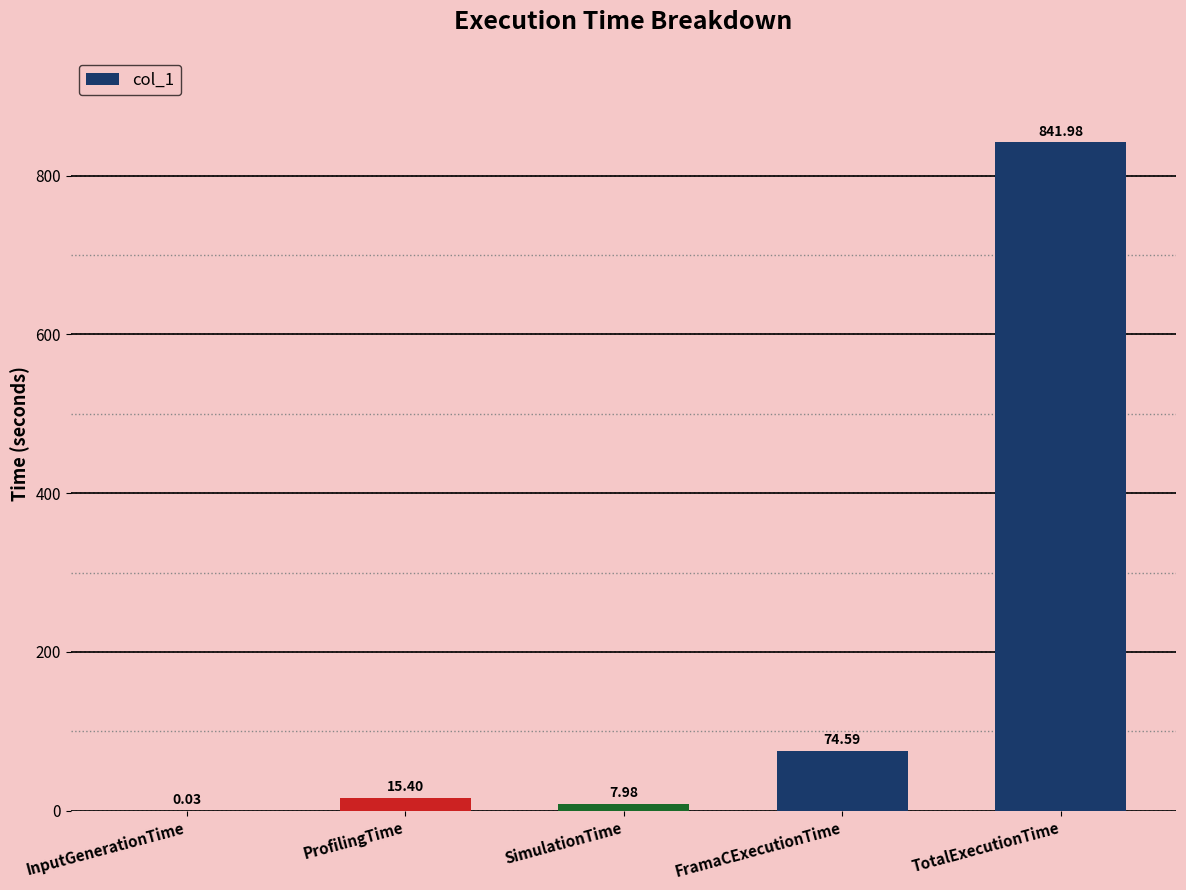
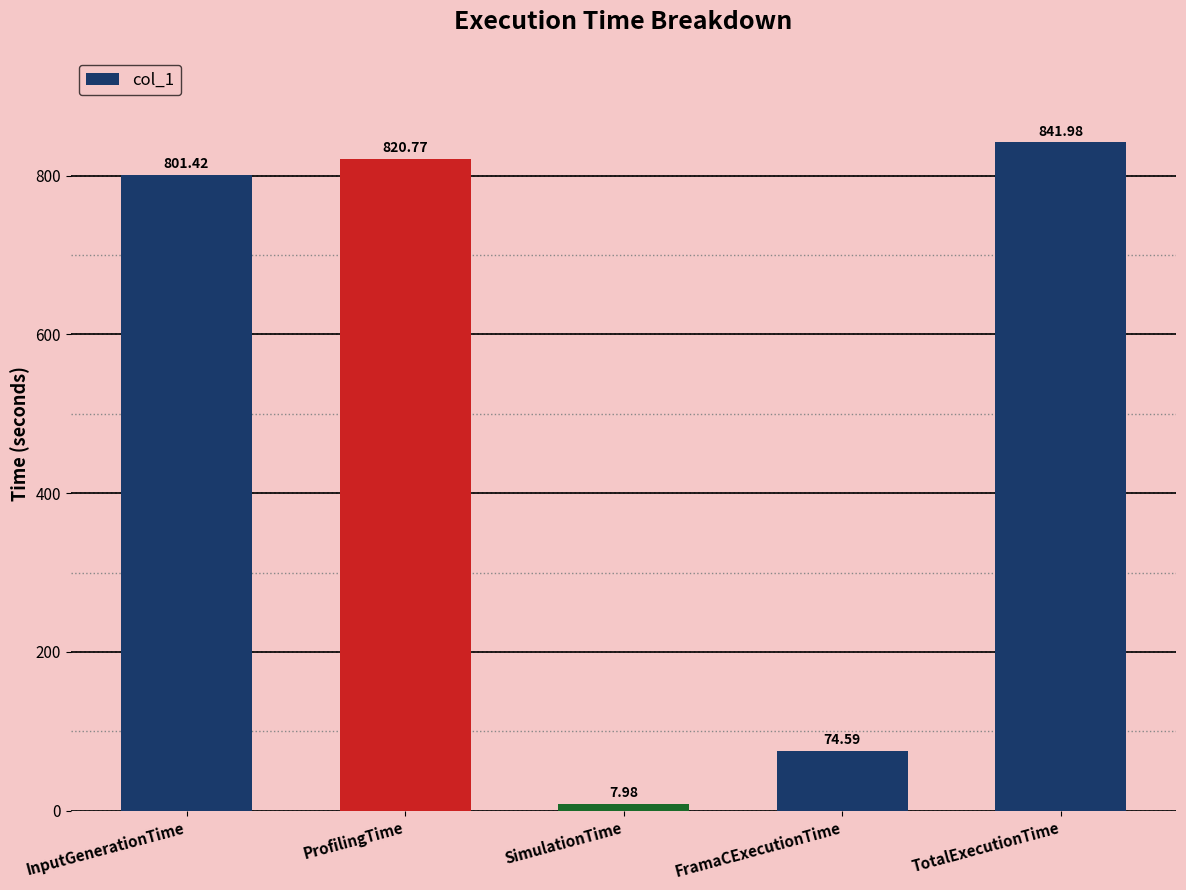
InputGenerationTime: 0.03 -> 801.42
ProfilingTime: 15.40 -> 820.77
